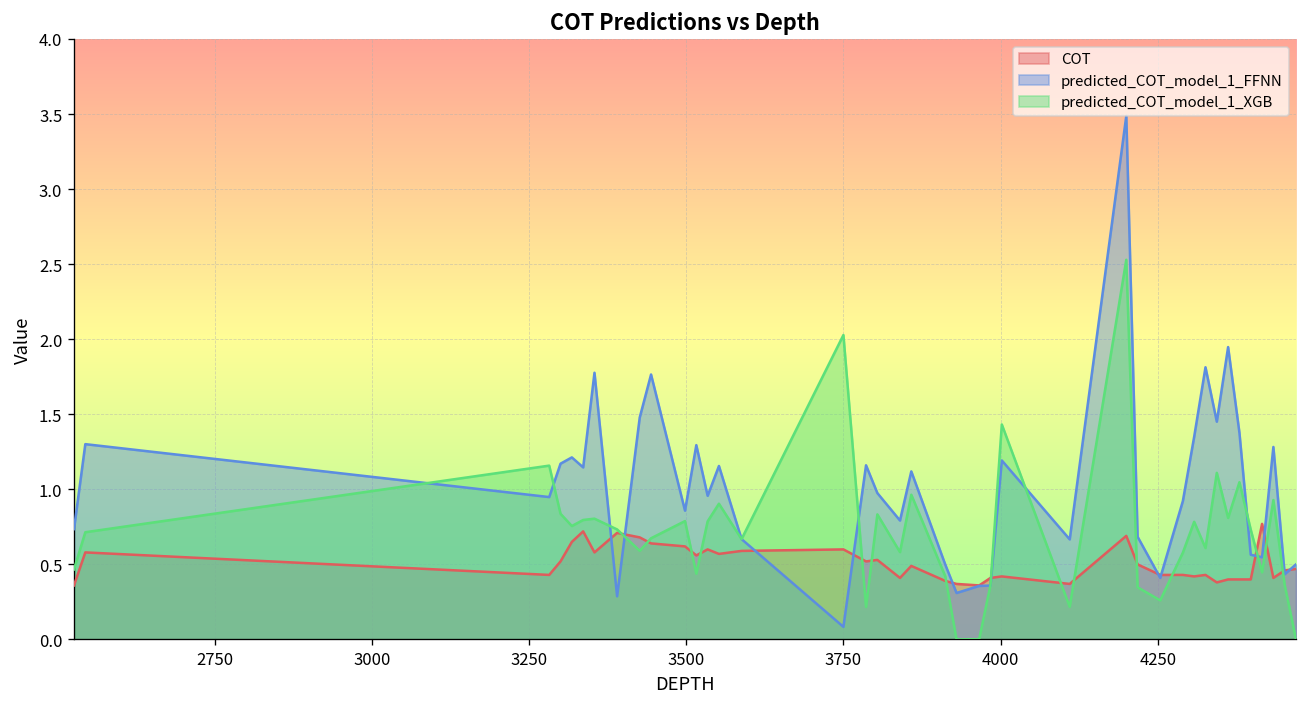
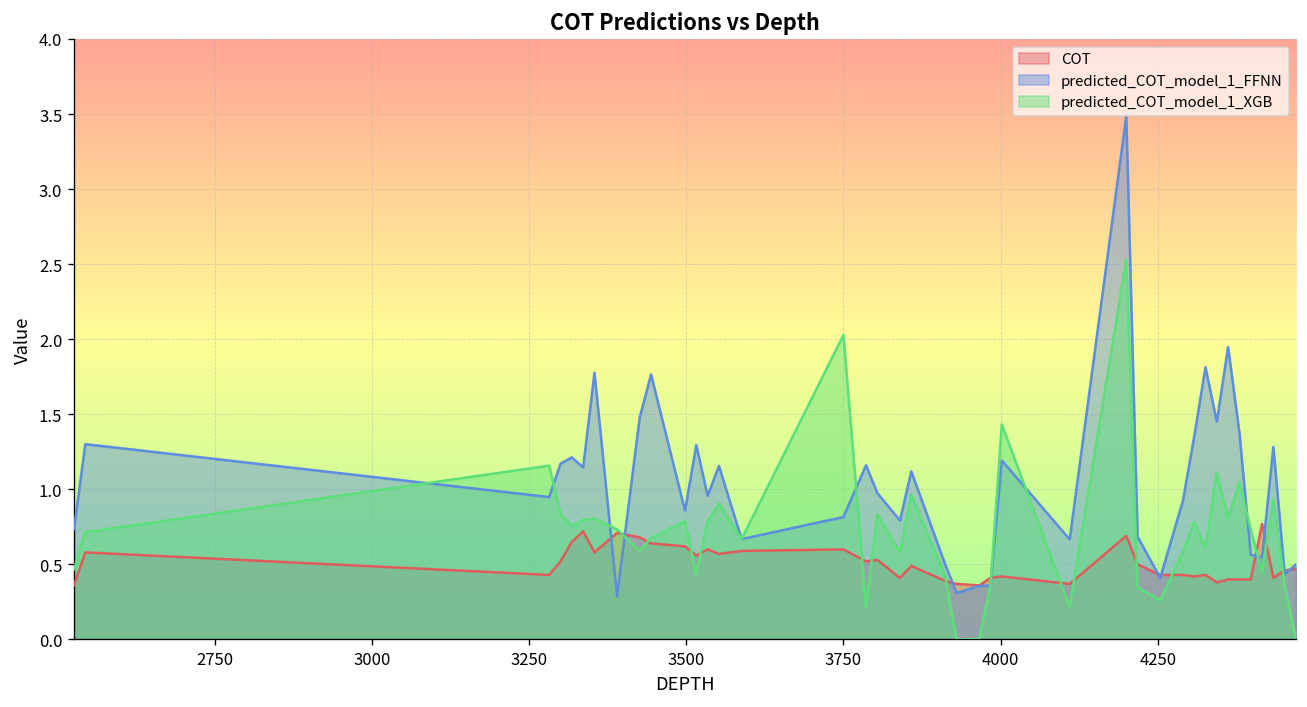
predicted_COT_model_1_FFNN, 3750: 0.08 -> 0.82
